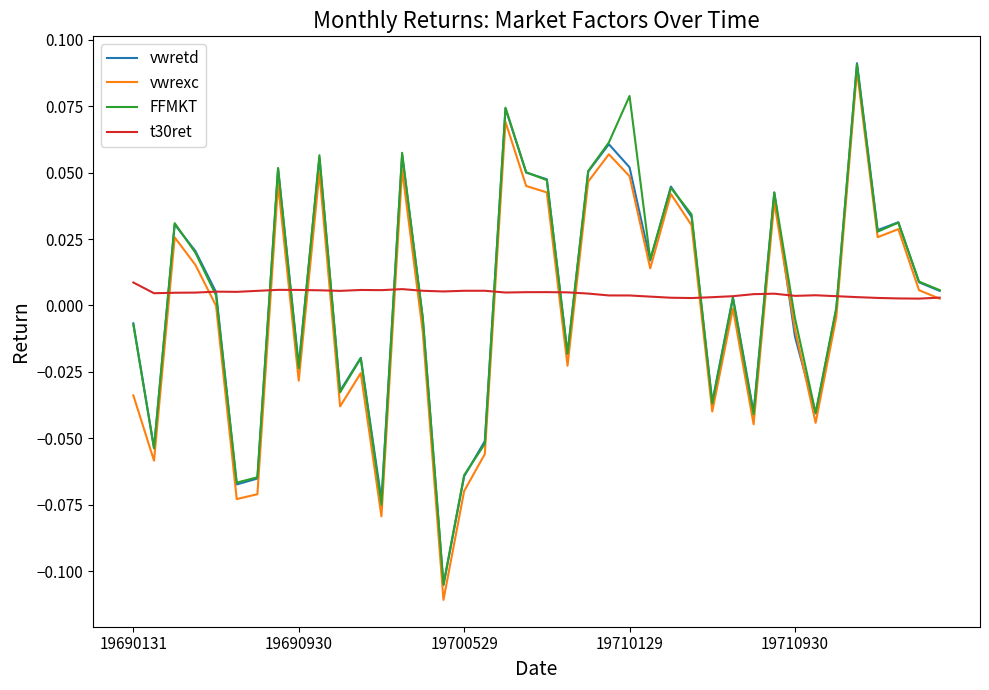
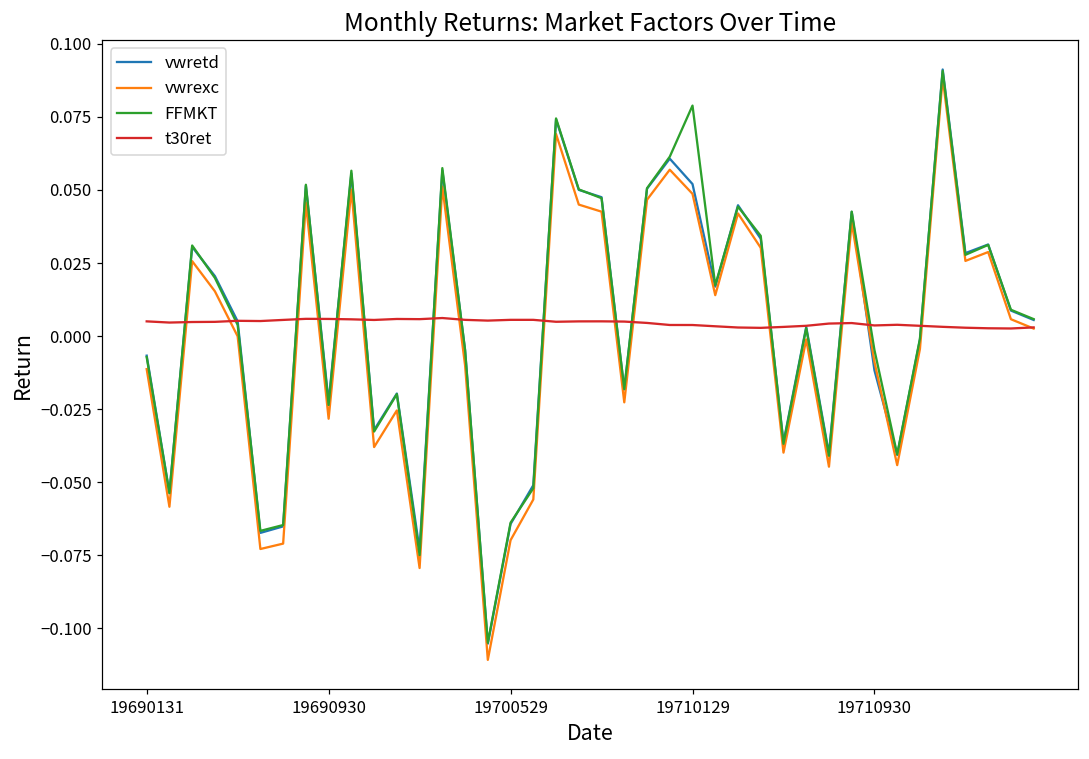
vwrexc, 19690131: -0.034 -> -0.011
t30ret, 19690131: 0.009 -> 0.005
